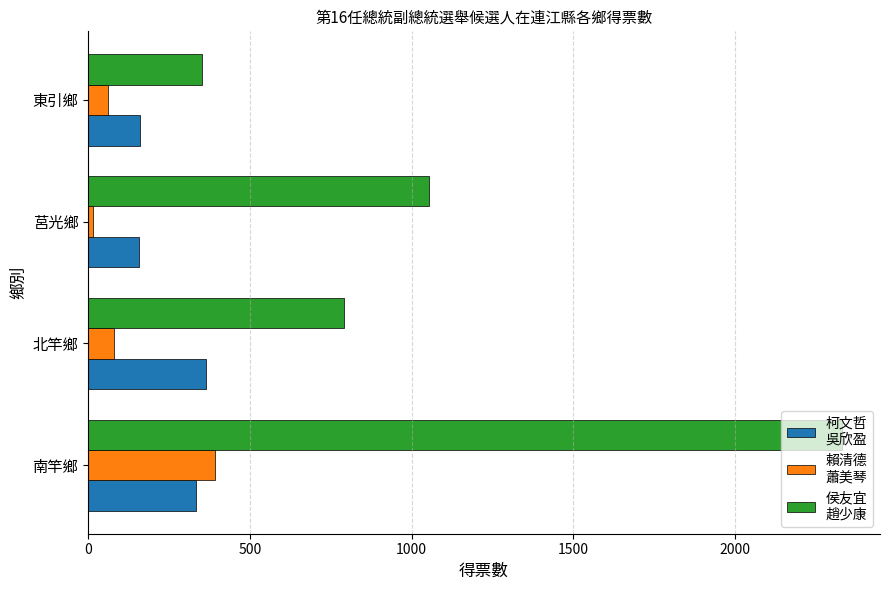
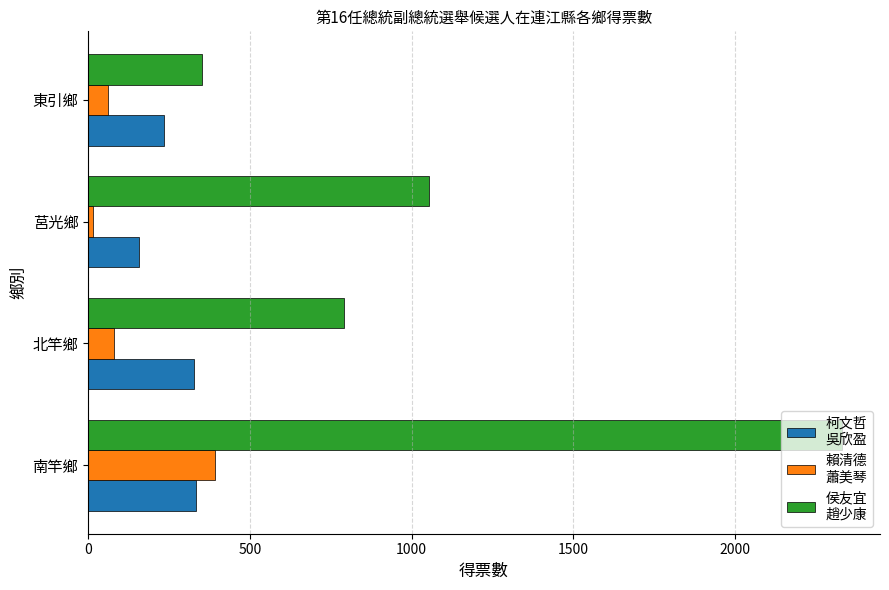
柯文哲 吳欣盈, 東引鄉: 160 -> 230
柯文哲 吳欣盈, 北竿鄉: 360 -> 330
